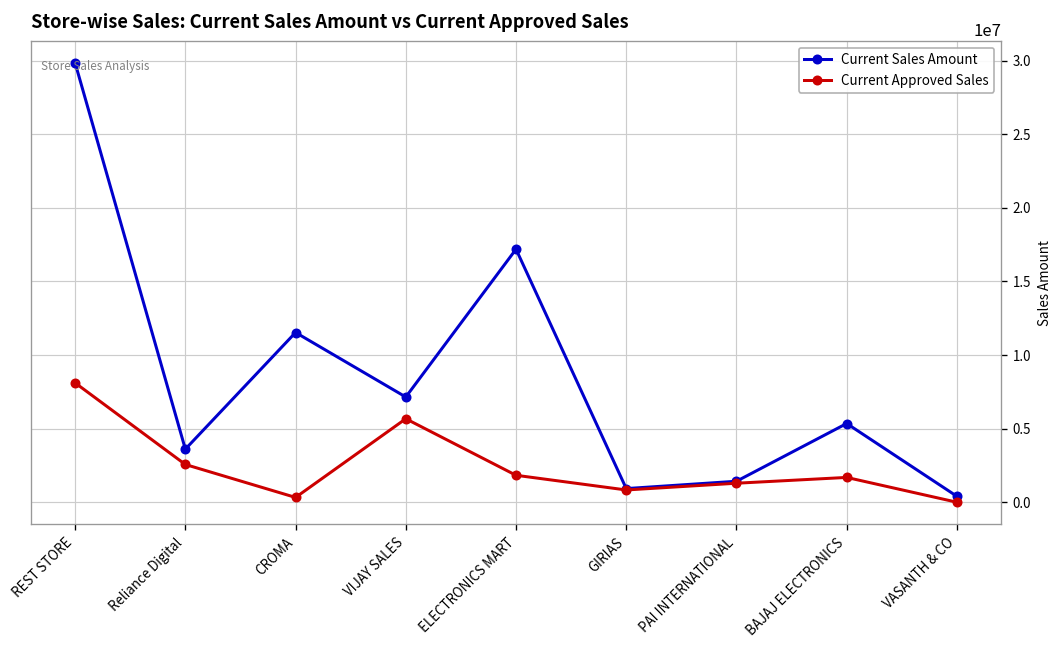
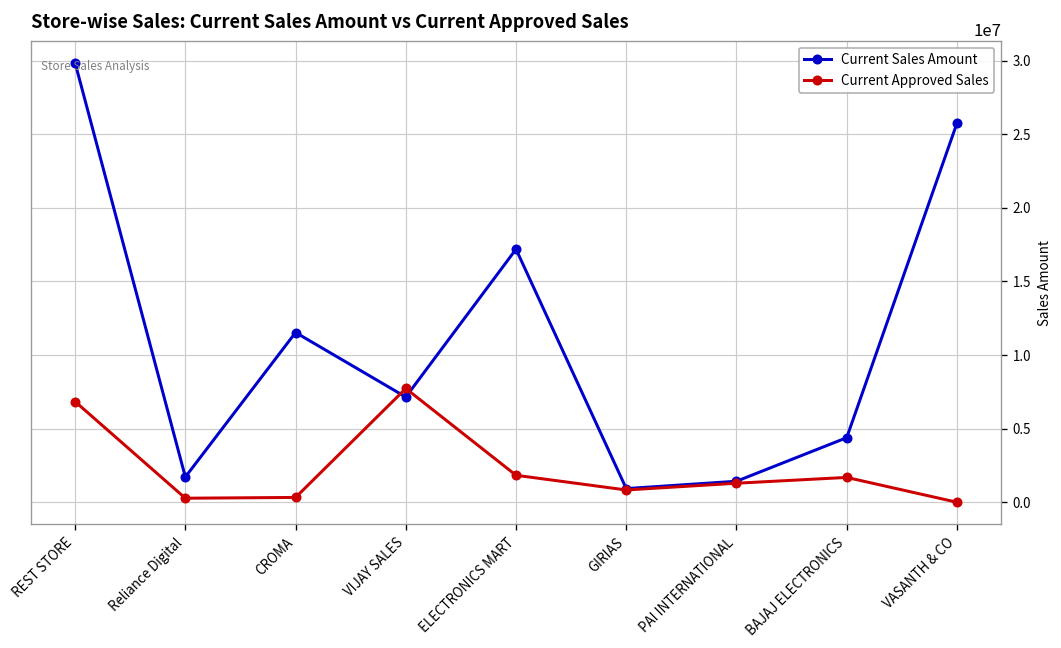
Current Approved Sales, REST STORE: 8100000 -> 6800000
Current Sales Amount, Reliance Digital: 3600000 -> 1700000
Current Approved Sales, Reliance Digital: 2600000 -> 300000
Current Approved Sales, VIJAY SALES: 5700000 -> 7700000
Current Sales Amount, BAJAJ ELECTRONICS: 5300000 -> 4400000
Current Sales Amount, VASANTH & CO: 400000 -> 25700000
